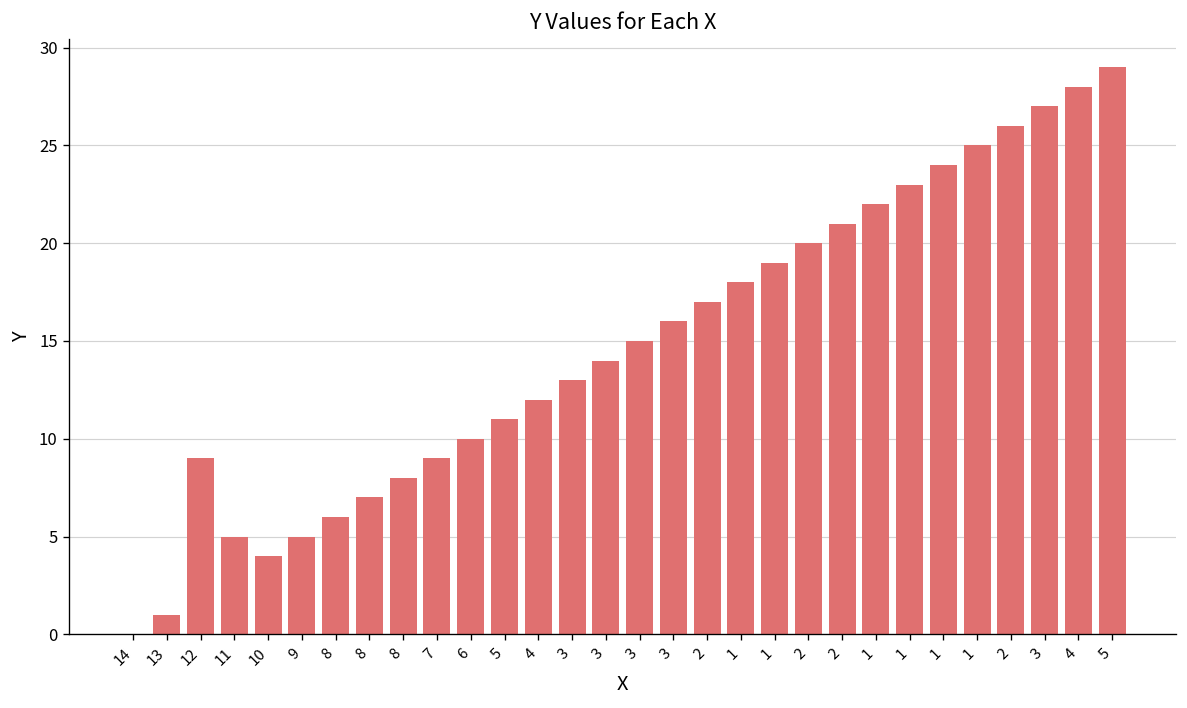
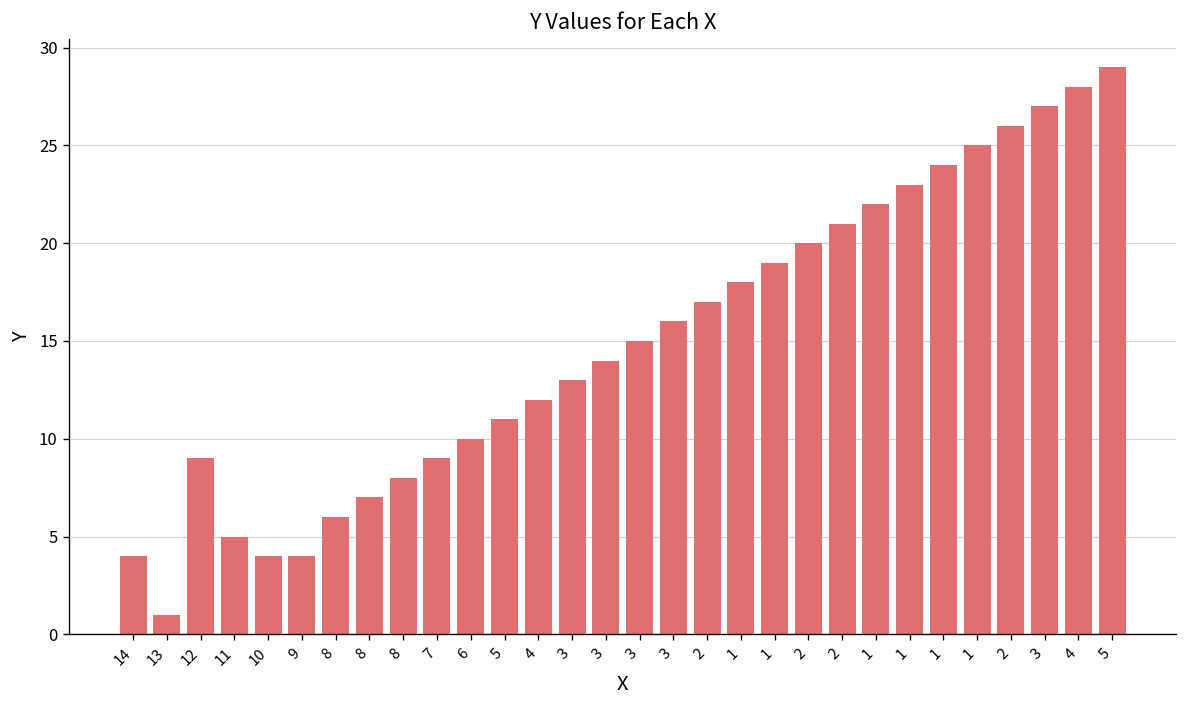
14: 0 -> 4
9: 5 -> 4
